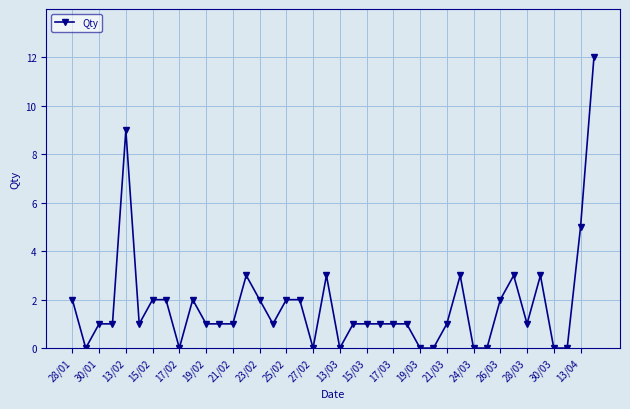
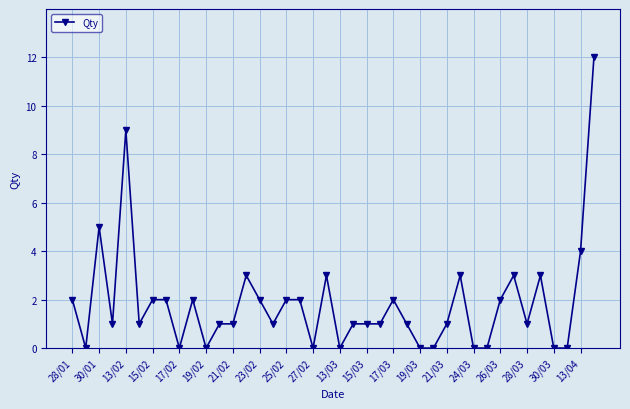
30/01: 1 -> 5
19/02: 1 -> 0
17/03: 1 -> 2
13/04: 5 -> 4
